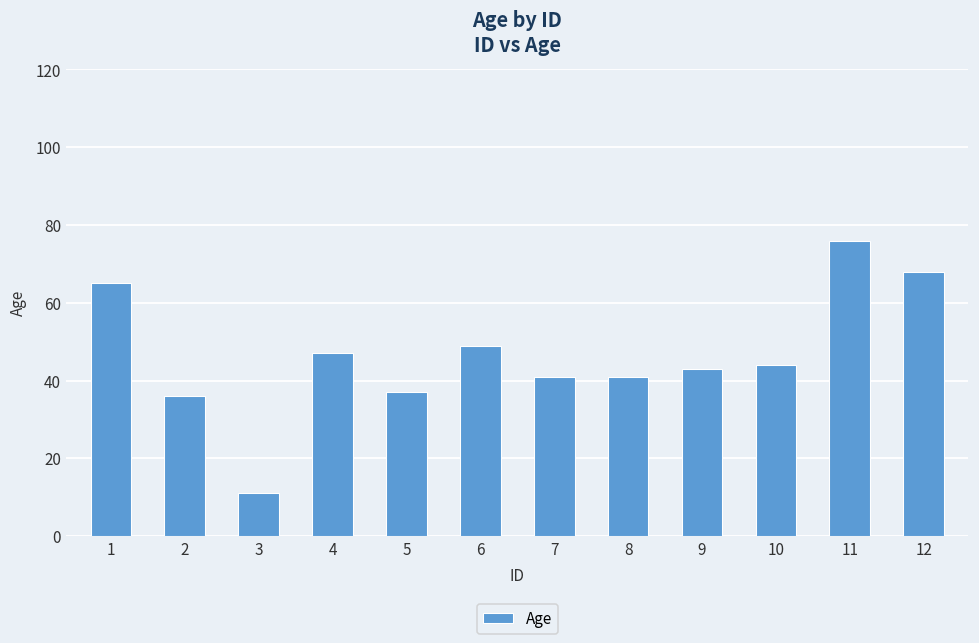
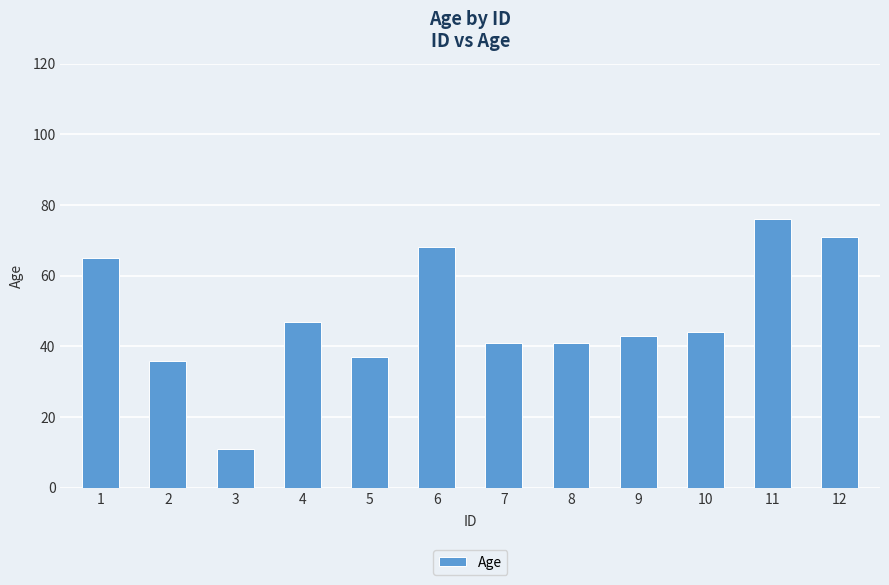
6: 49 -> 68
12: 68 -> 71
